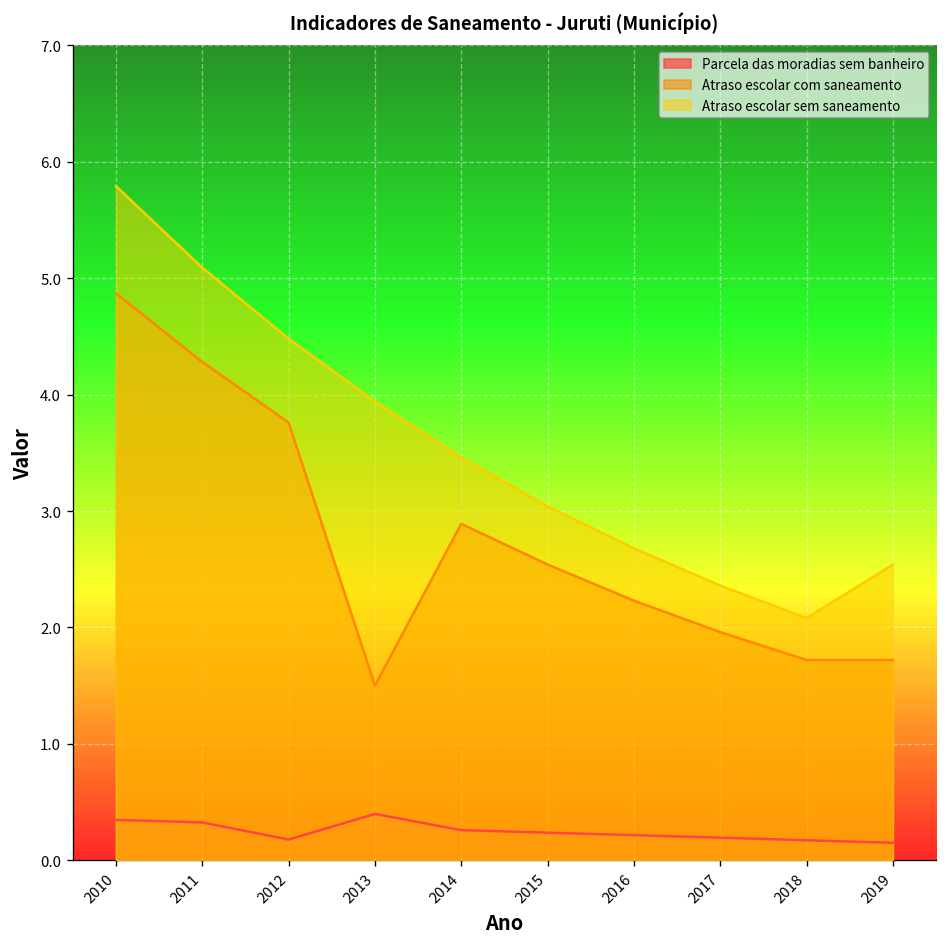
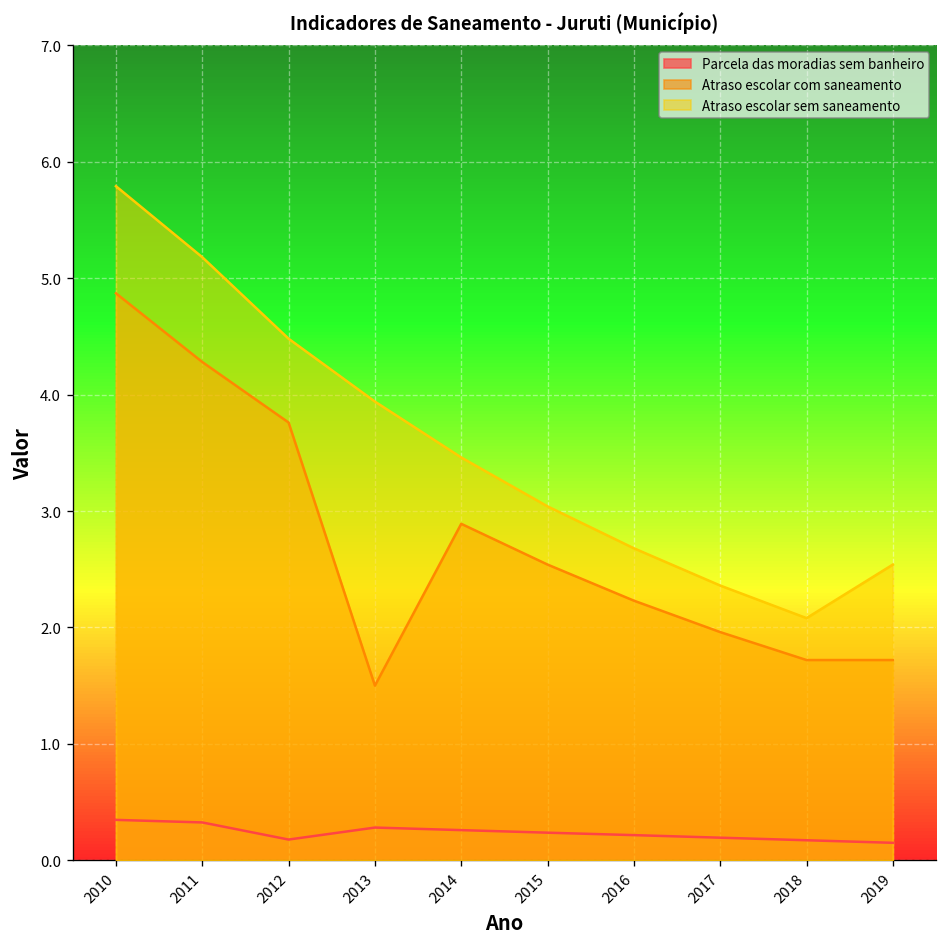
Atraso escolar sem saneamento, 2011: 5.1 -> 5.2
Parcela das moradias sem banheiro, 2013: 0.4 -> 0.3
